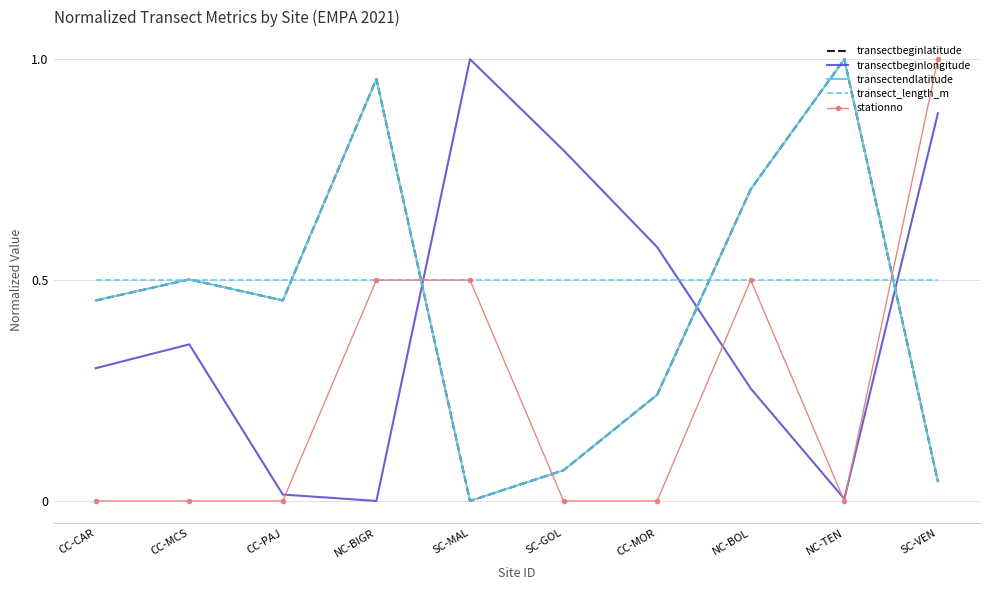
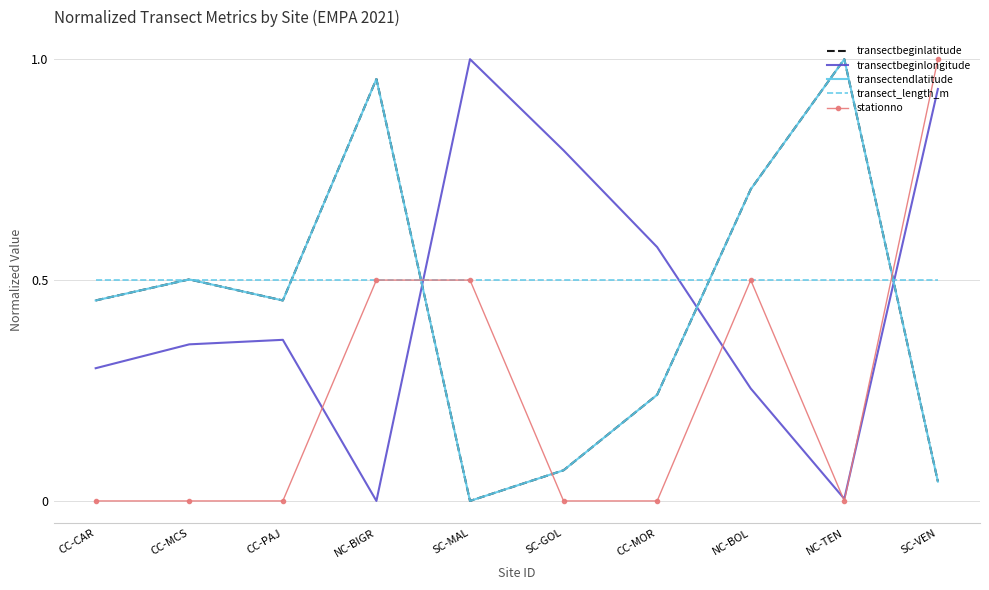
transectbeginlongitude, CC-PAJ: 0.01 -> 0.36
transectbeginlongitude, SC-VEN: 0.88 -> 0.93
